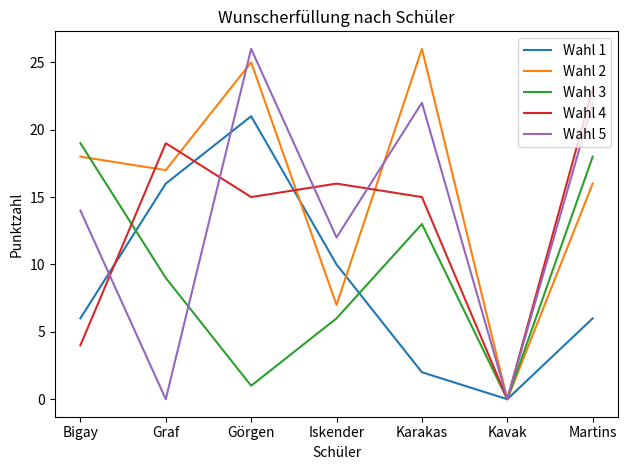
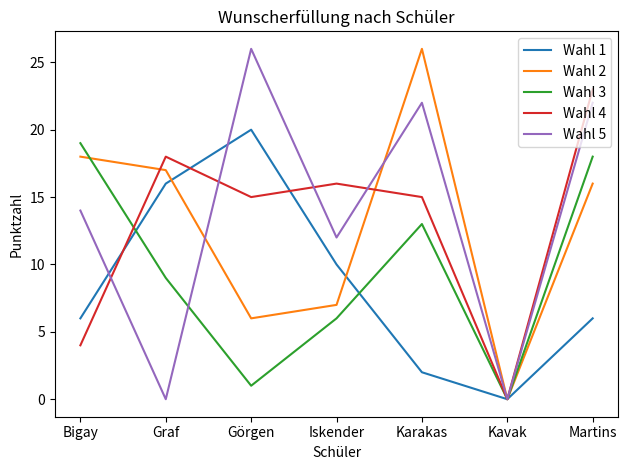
Wahl 4, Graf: 19 -> 18
Wahl 1, Görgen: 21 -> 20
Wahl 2, Görgen: 25 -> 6
